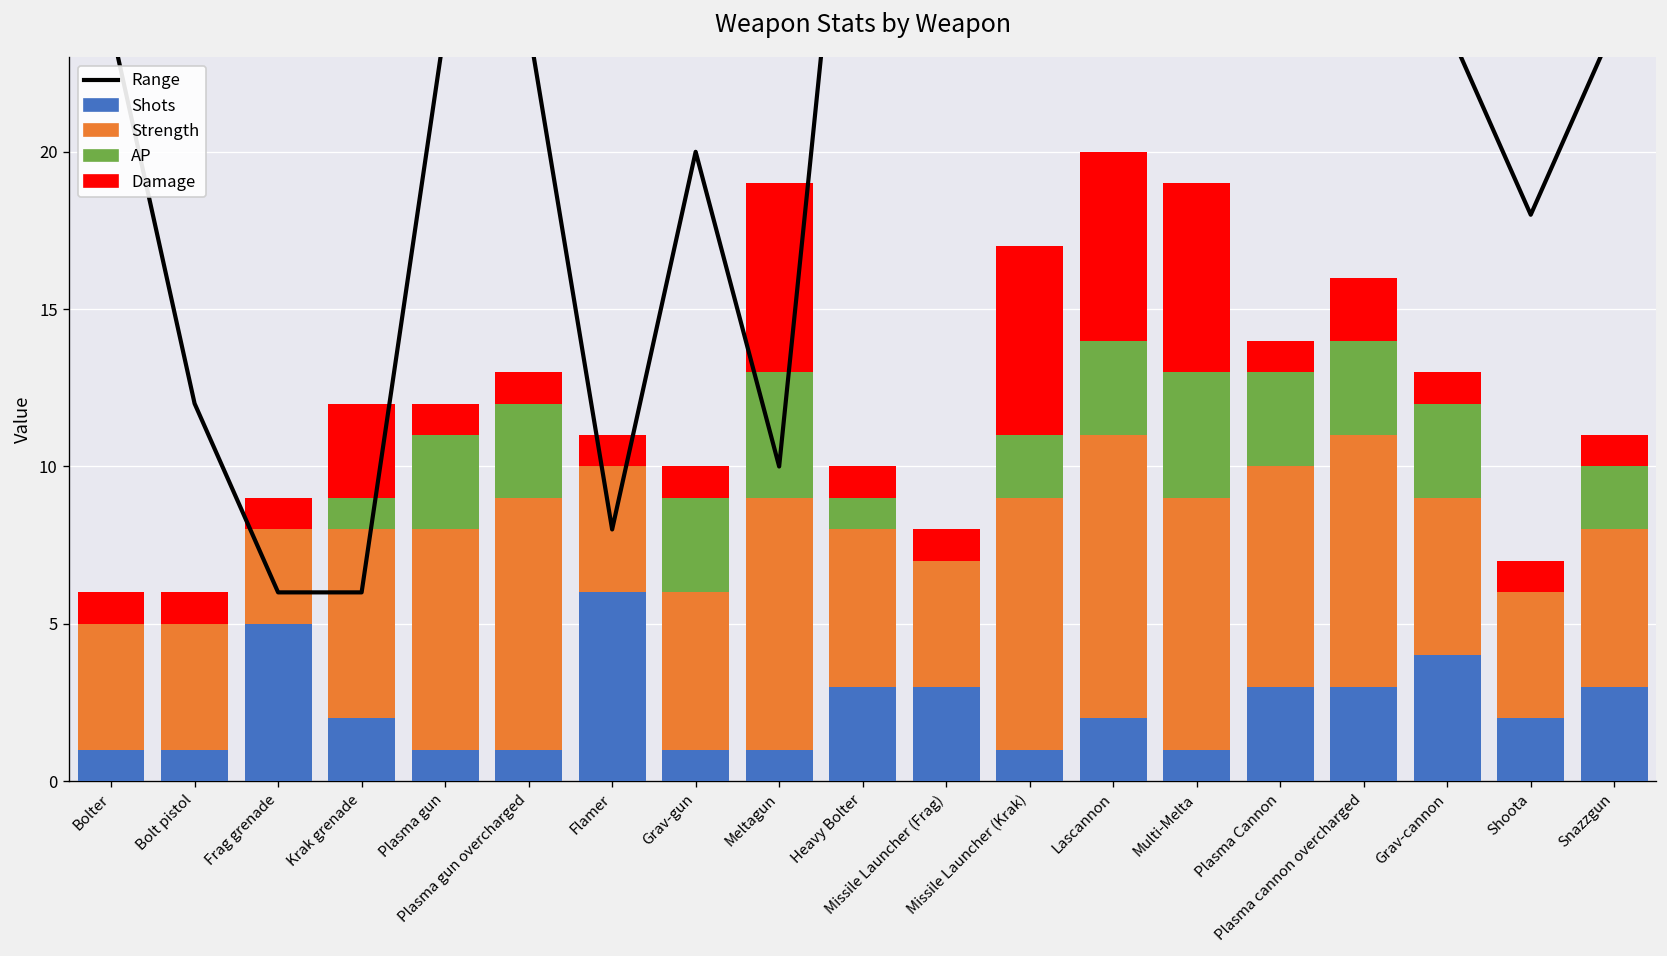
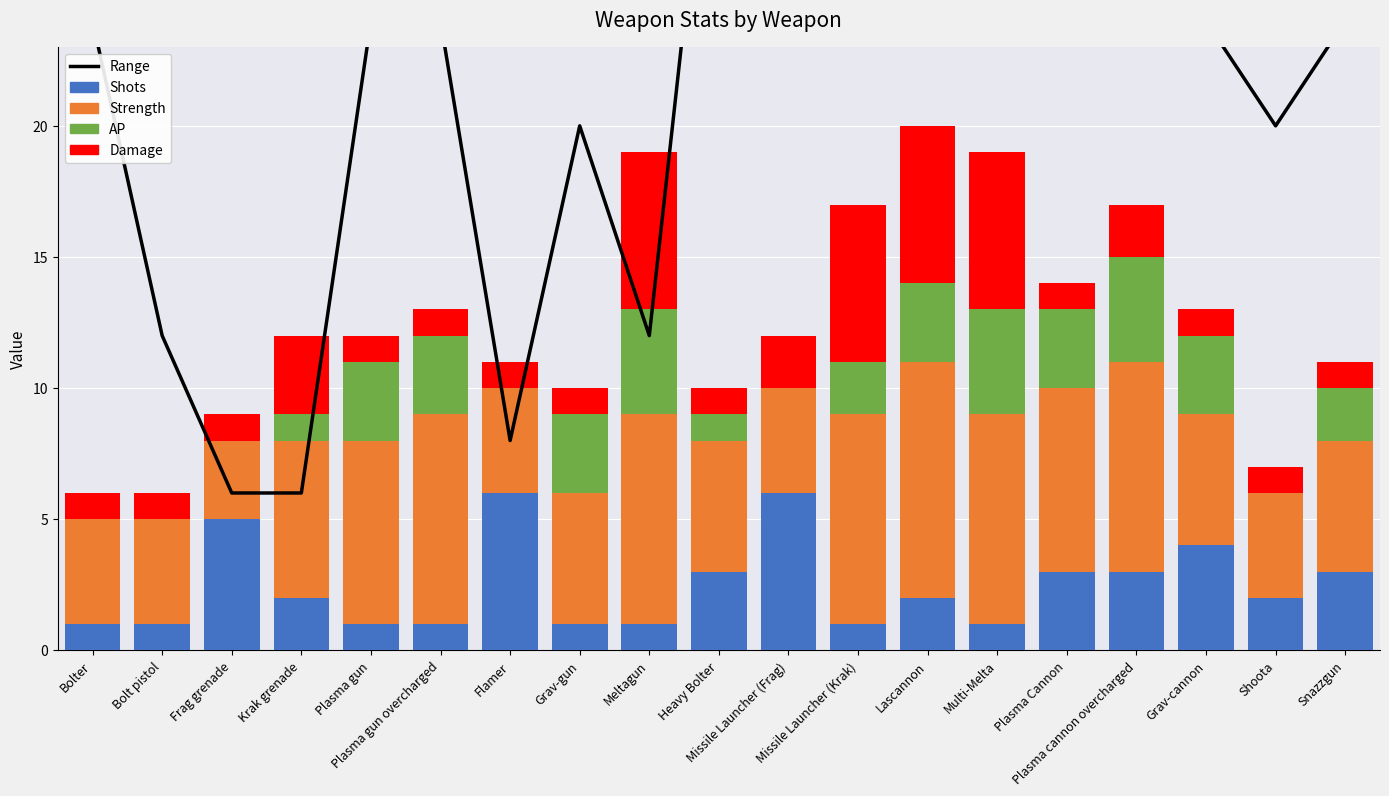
Range, Meltagun: 10 -> 12
Shots, Missile Launcher (Frag): 3 -> 6
Damage, Missile Launcher (Frag): 1 -> 2
AP, Plasma cannon overcharged: 3 -> 4
Range, Shoota: 18 -> 20
